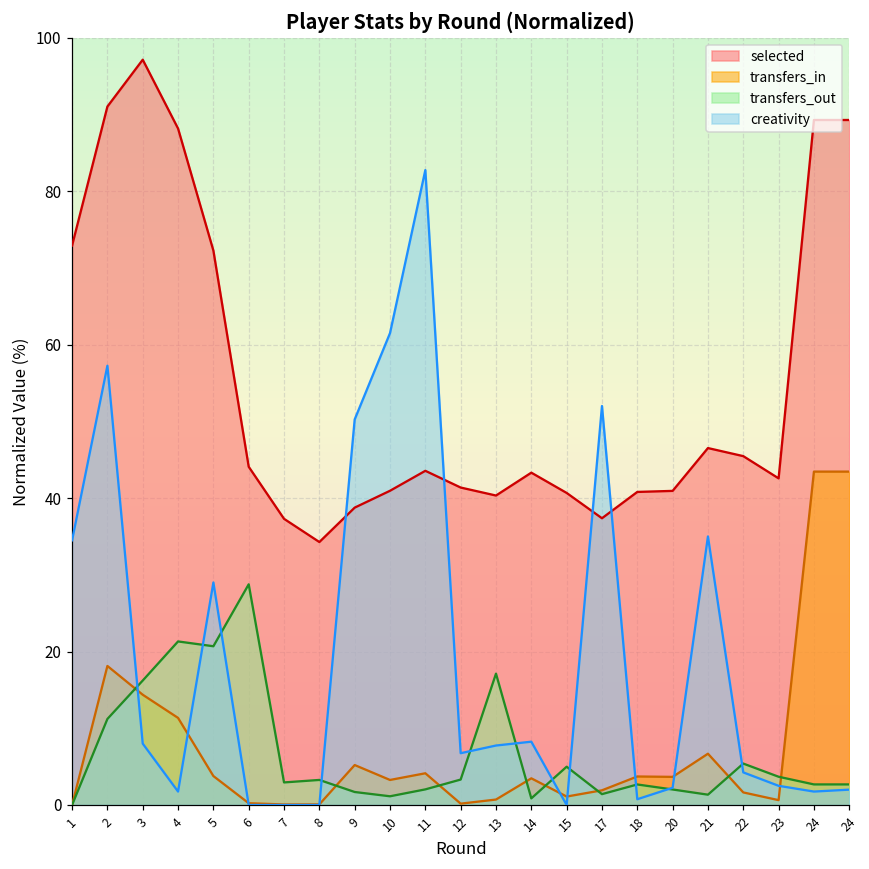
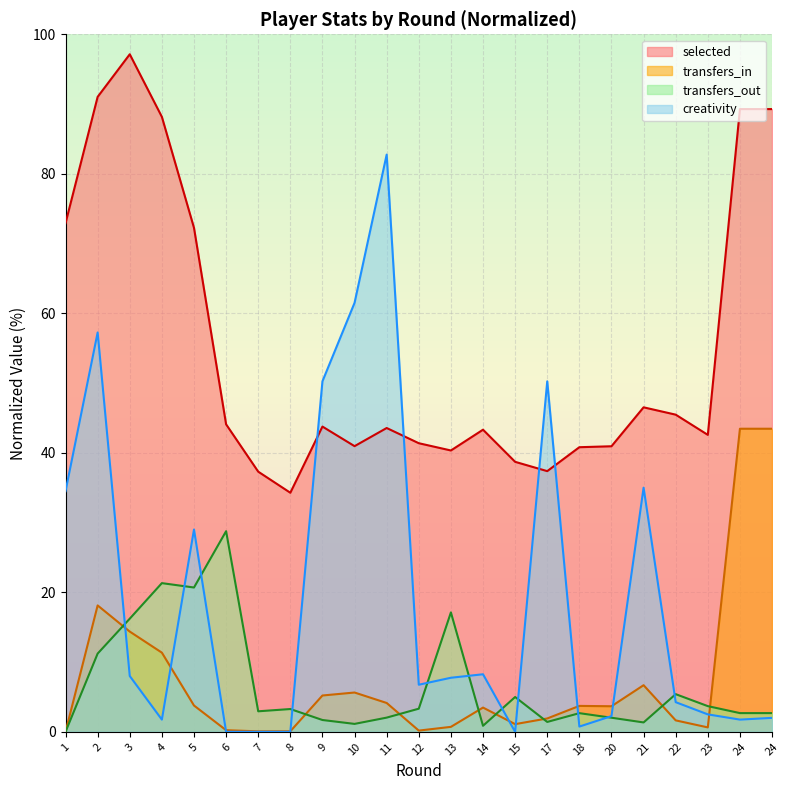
selected, 9: 39 -> 44
transfers_in, 10: 3 -> 6
selected, 15: 41 -> 39
creativity, 17: 52 -> 50
